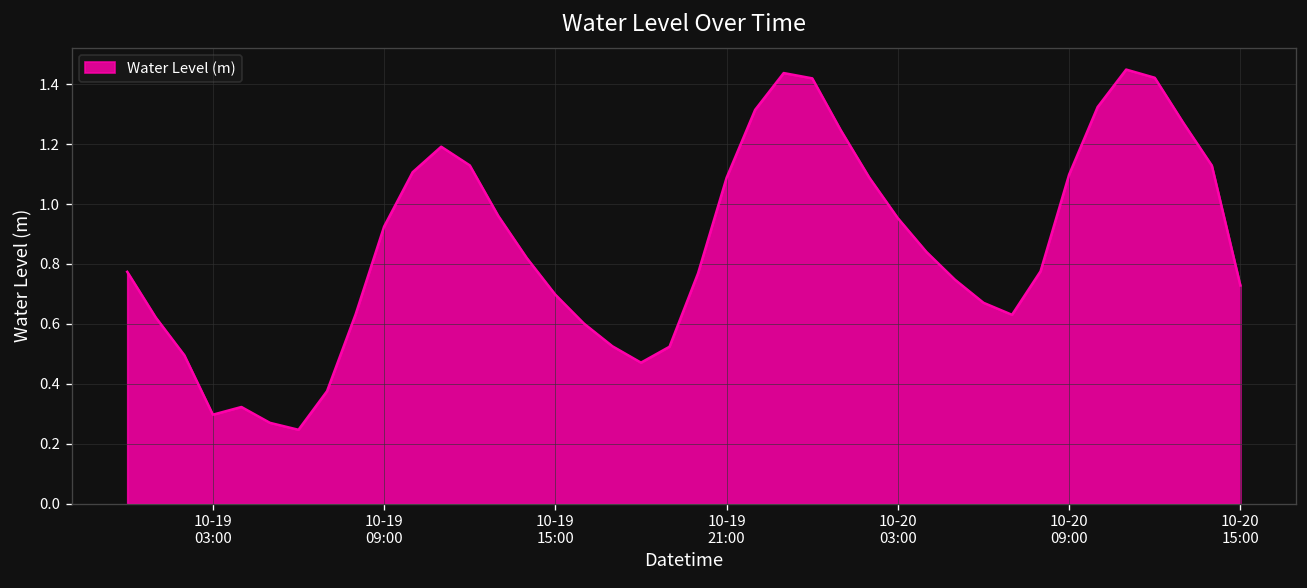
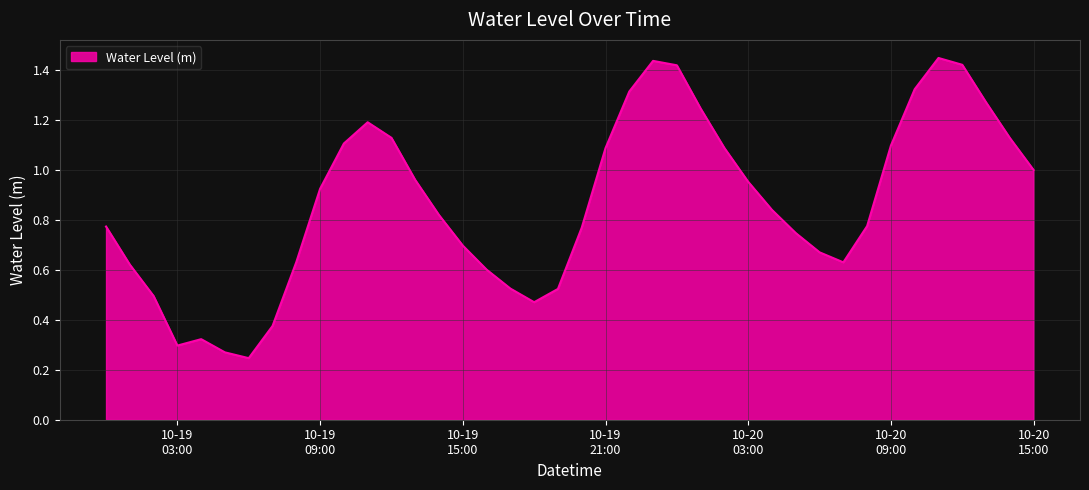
10-20 15:00: 0.73 -> 1.00
